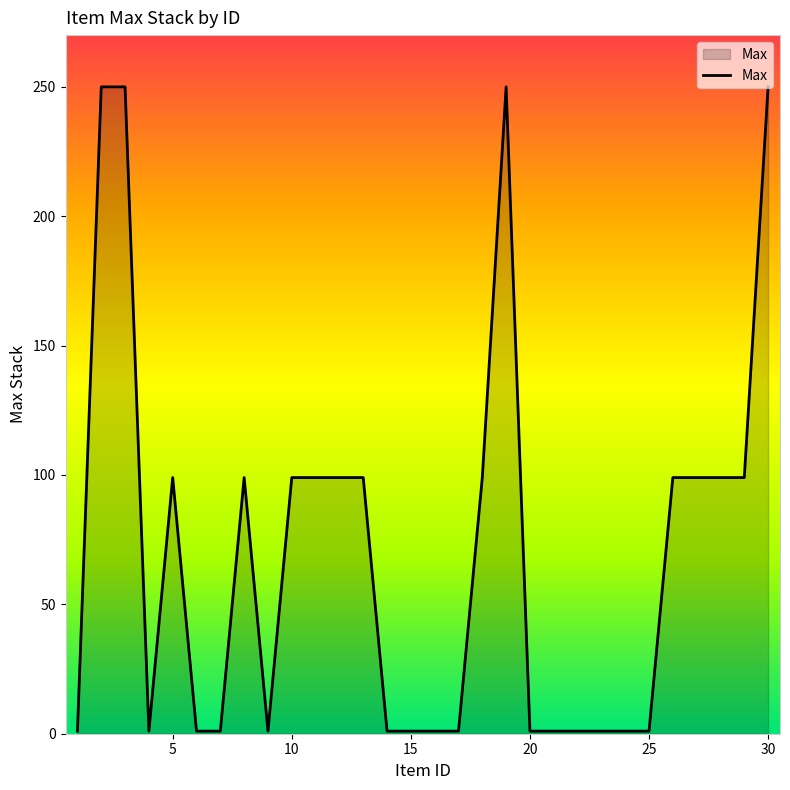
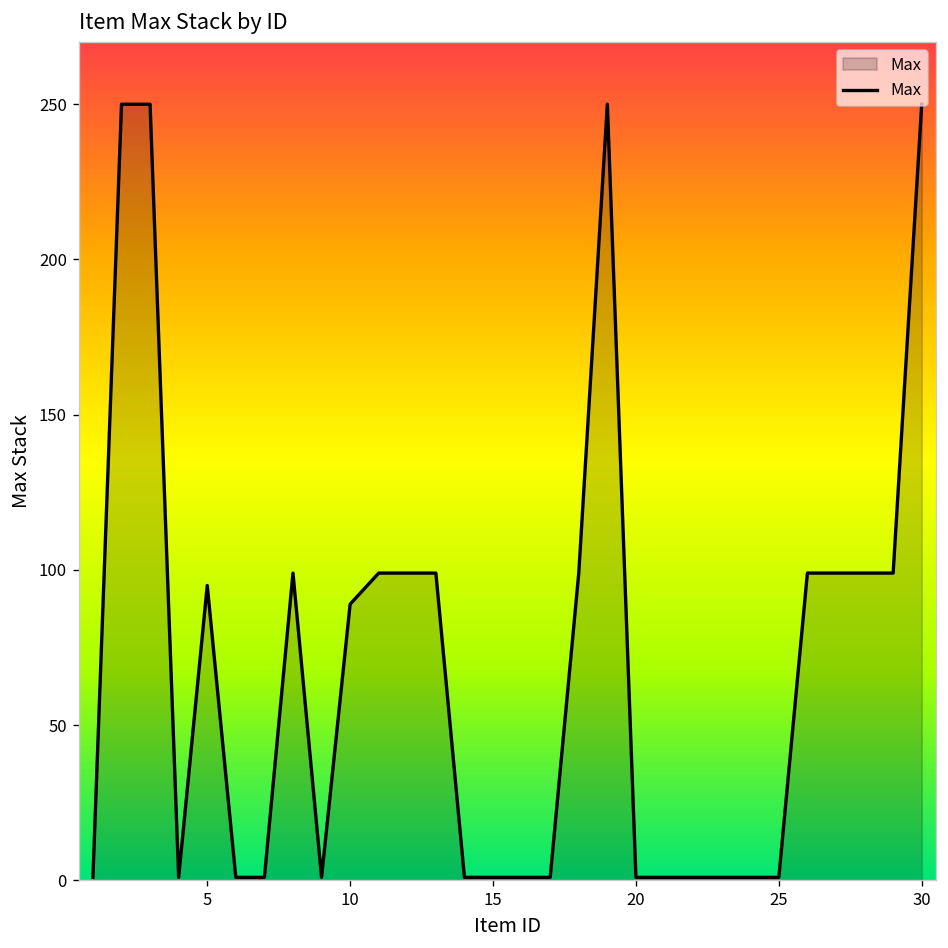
5: 99 -> 95
10: 99 -> 89
